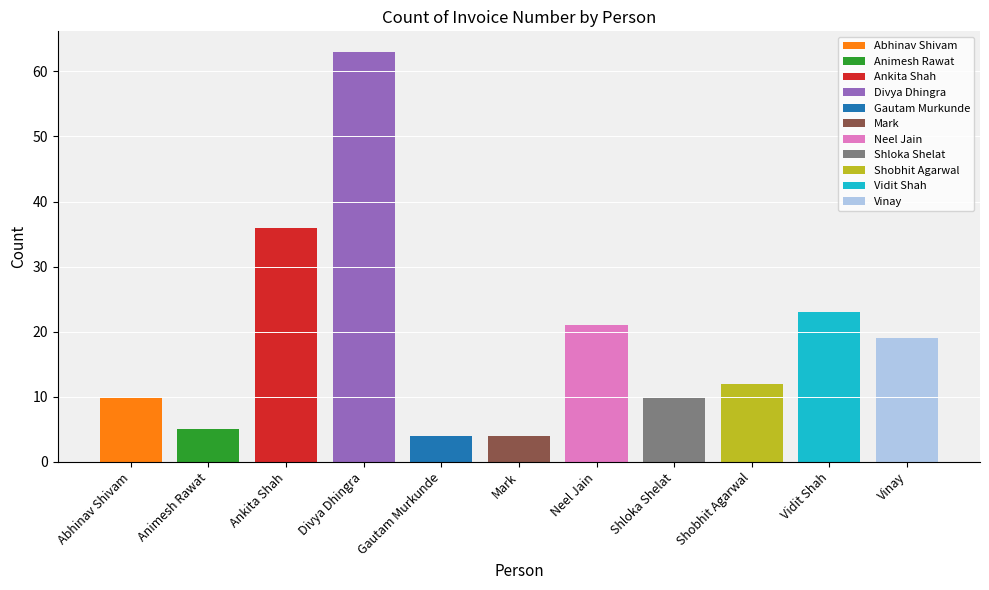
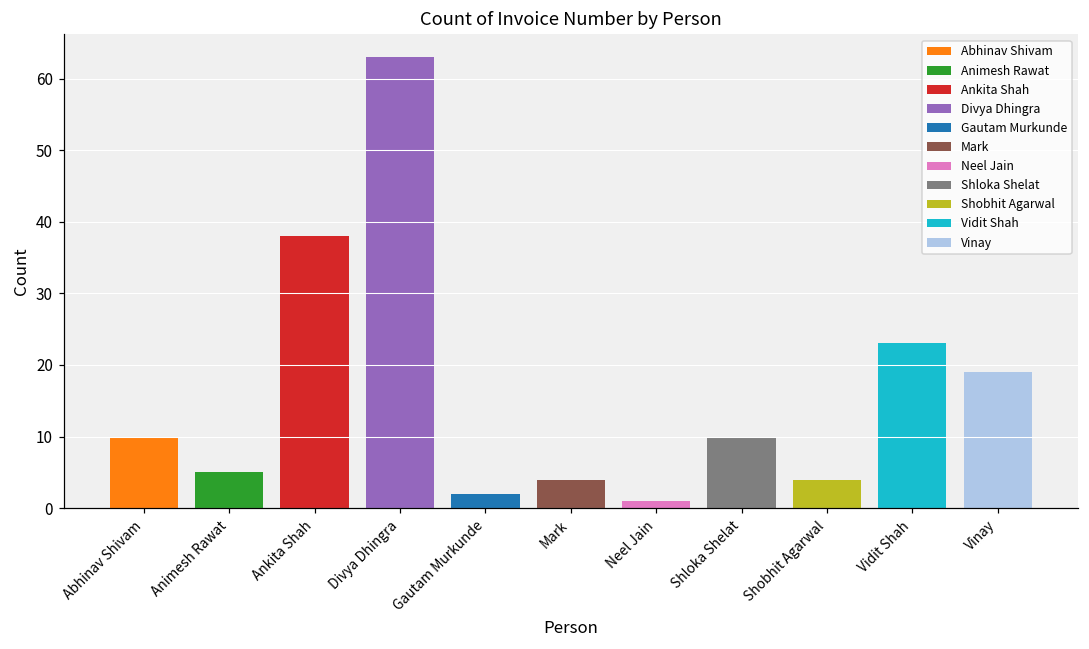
Ankita Shah: 36 -> 38
Gautam Murkunde: 4 -> 2
Neel Jain: 21 -> 1
Shobhit Agarwal: 12 -> 4
